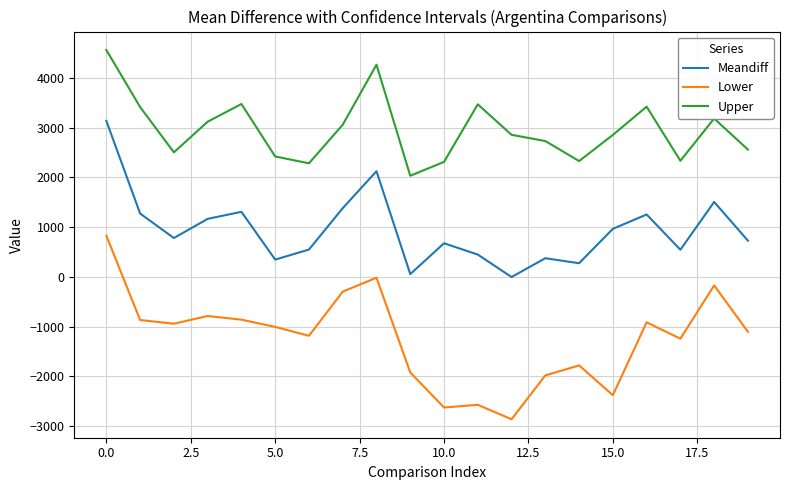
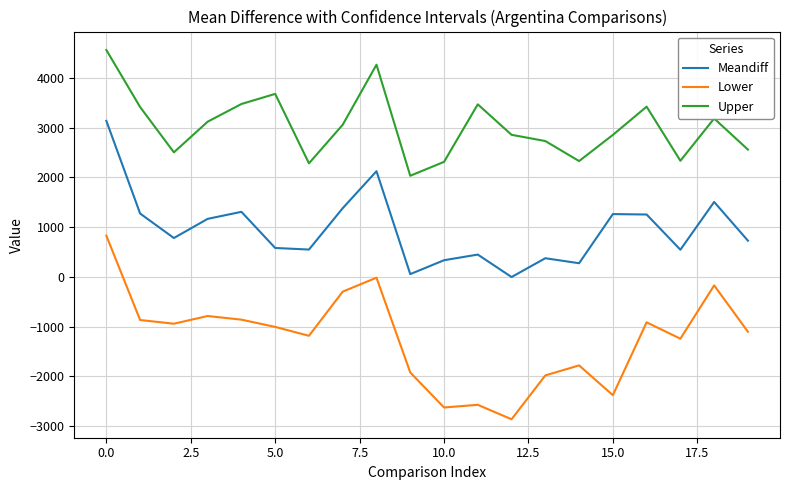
Meandiff, 5.0: 300 -> 600
Upper, 5.0: 2400 -> 3700
Meandiff, 10.0: 700 -> 300
Meandiff, 15.0: 1000 -> 1300
